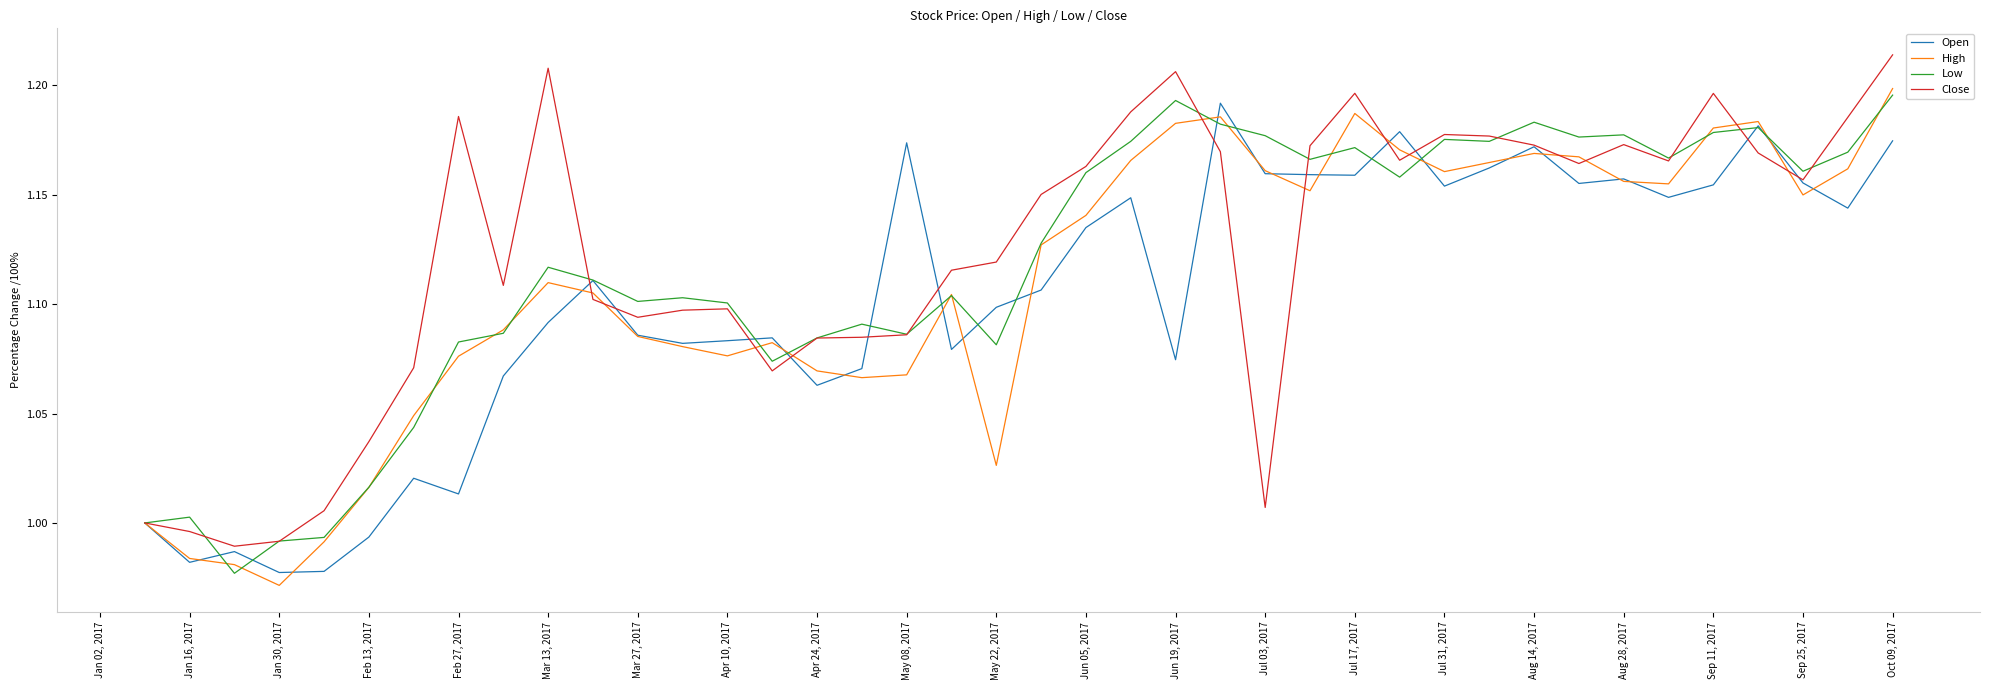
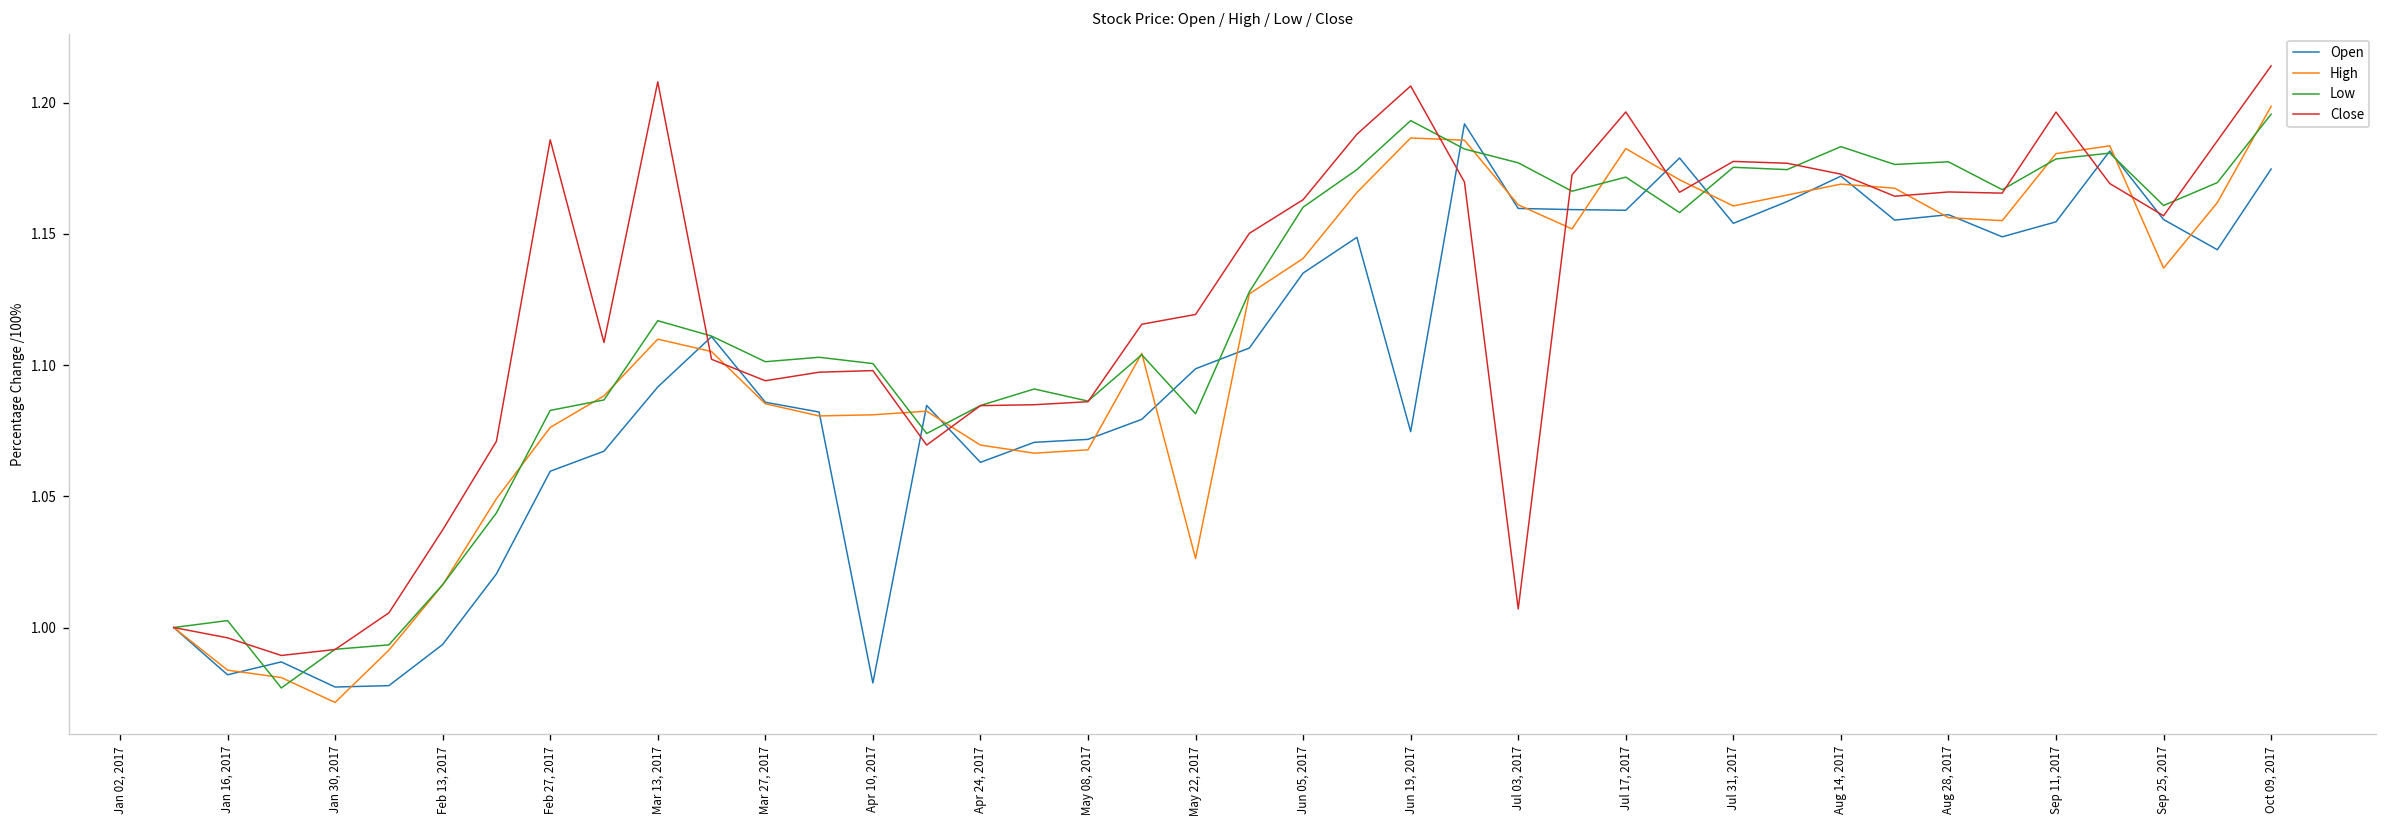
Open, Feb 27, 2017: 1.013 -> 1.060
Open, Apr 10, 2017: 1.083 -> 0.979
High, Apr 10, 2017: 1.076 -> 1.081
Open, May 08, 2017: 1.174 -> 1.072
High, Jun 19, 2017: 1.183 -> 1.187
High, Jul 17, 2017: 1.187 -> 1.182
Close, Aug 28, 2017: 1.173 -> 1.166
High, Sep 25, 2017: 1.150 -> 1.137
